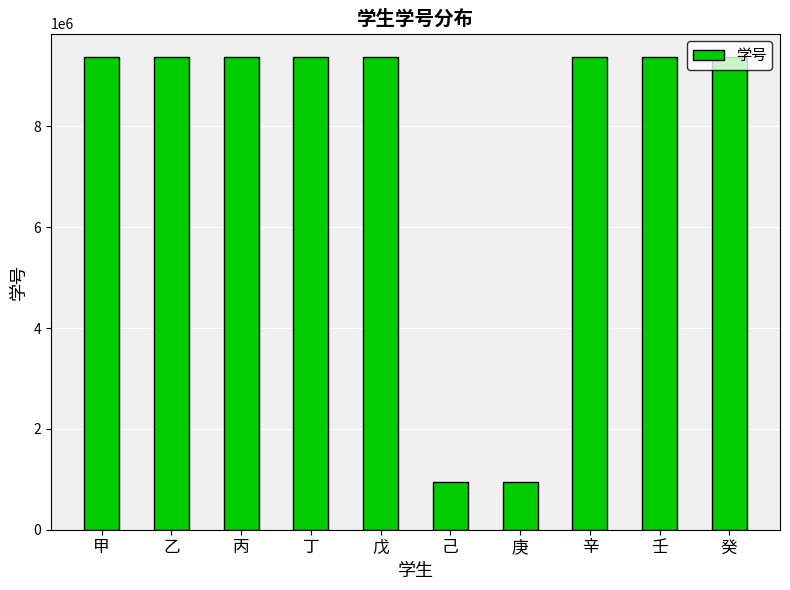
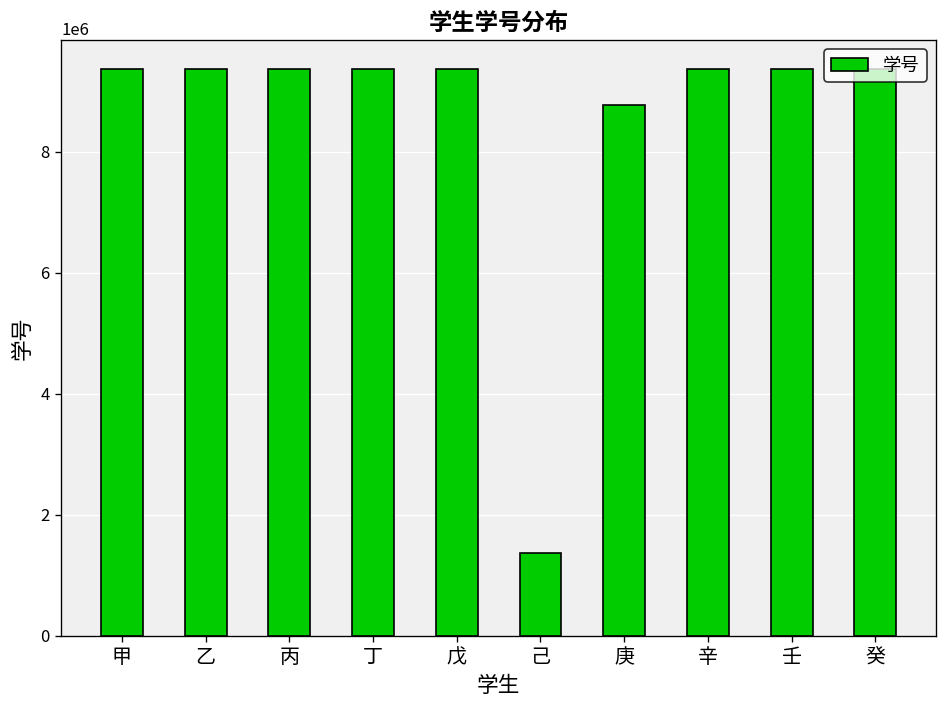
己: 900000 -> 1400000
庚: 900000 -> 8800000
